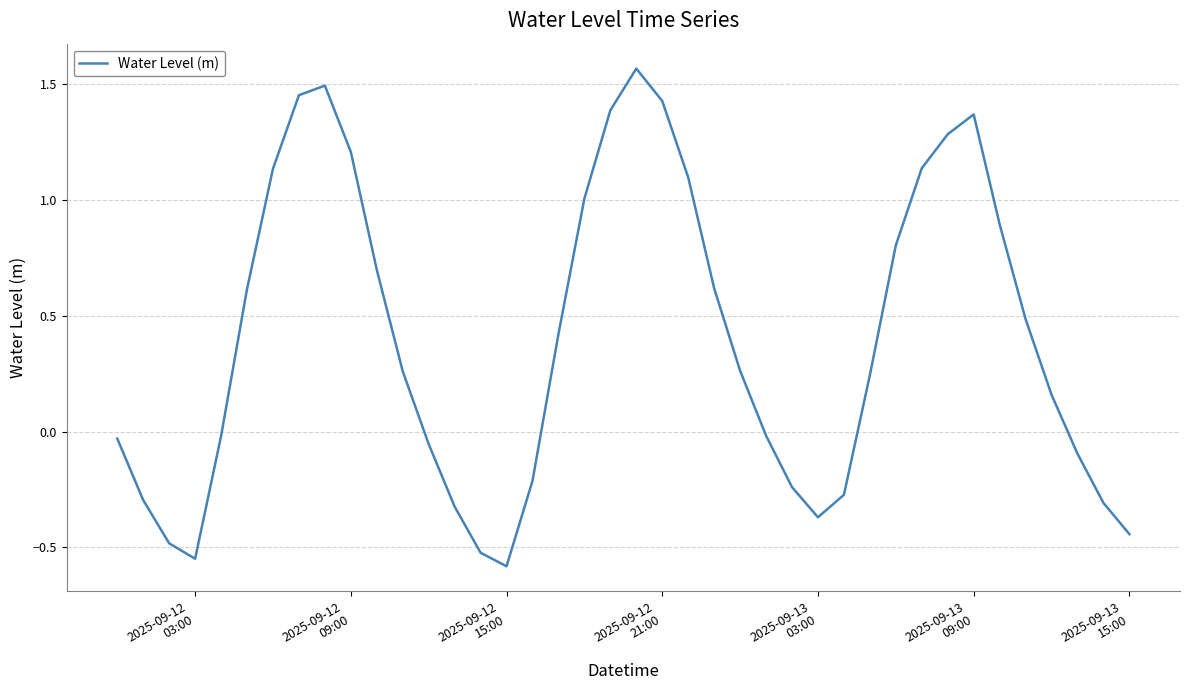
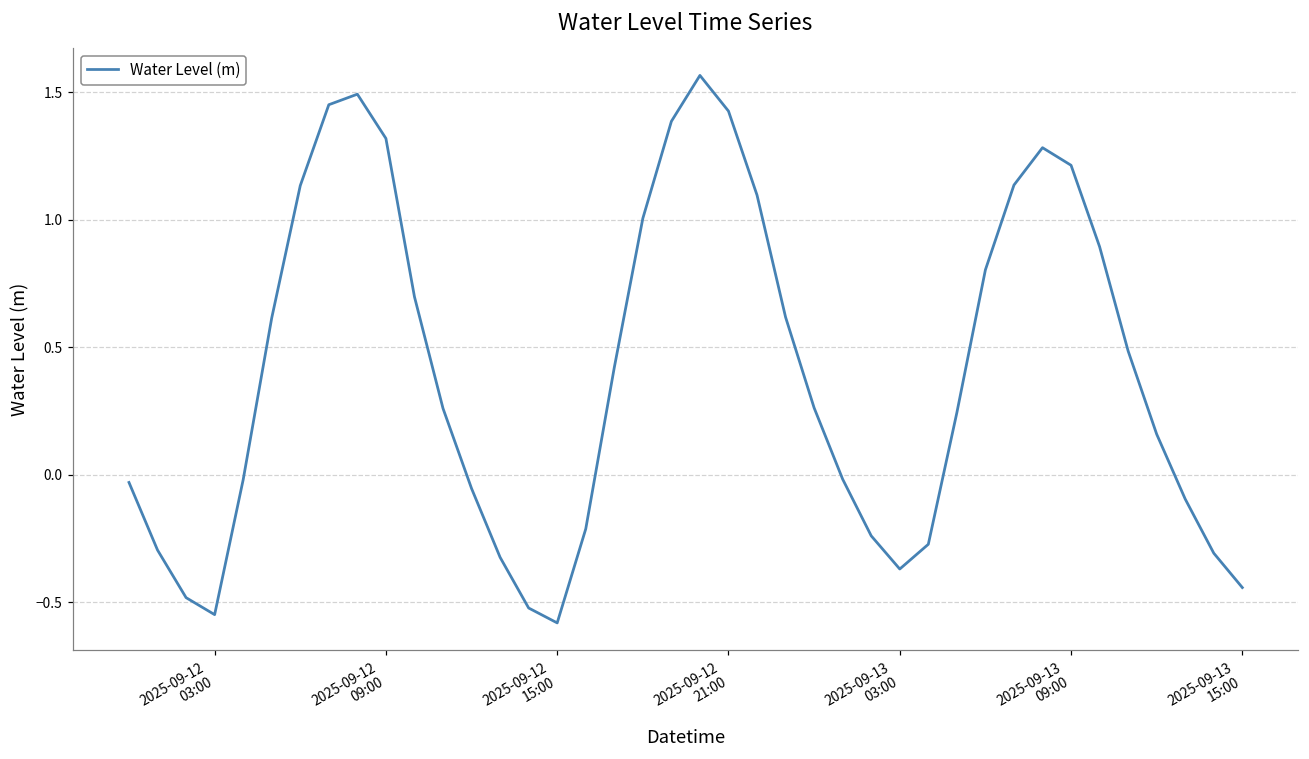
2025-09-12 09:00: 1.21 -> 1.32
2025-09-13 09:00: 1.37 -> 1.21
